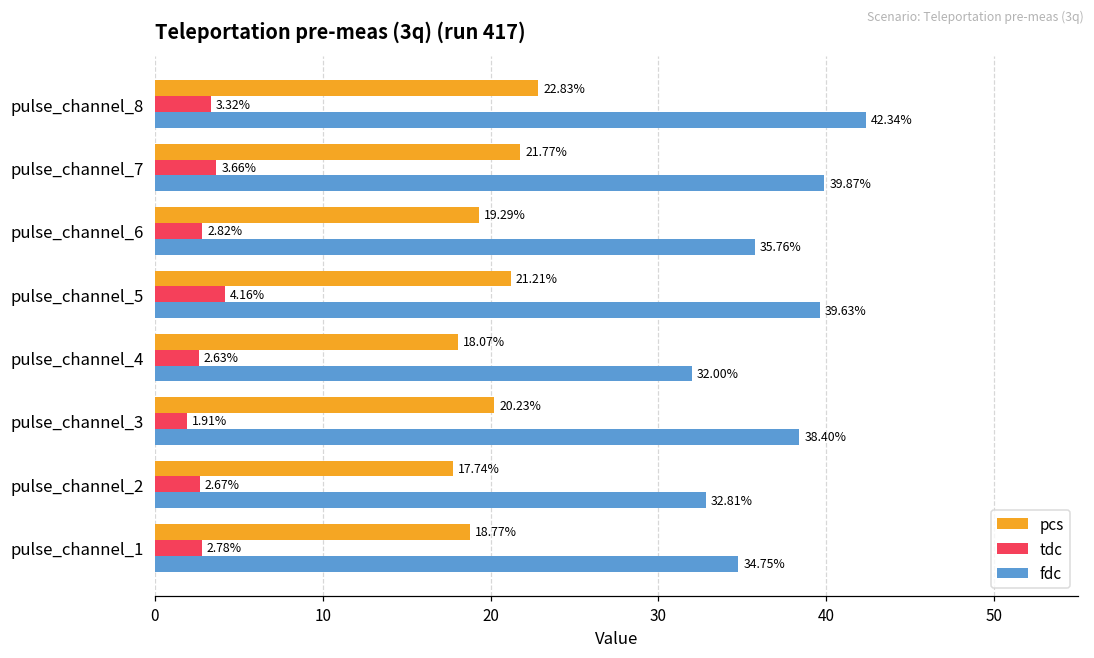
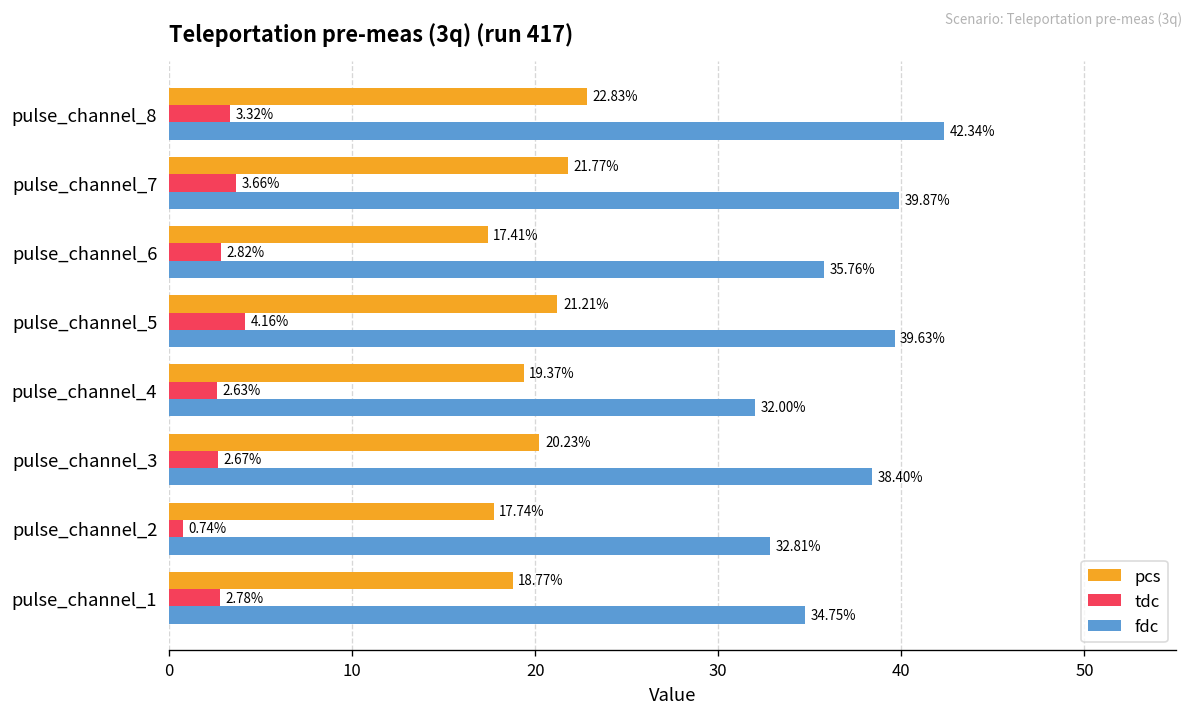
pcs, pulse_channel_6: 19.29% -> 17.41%
pcs, pulse_channel_4: 18.07% -> 19.37%
tdc, pulse_channel_3: 1.91% -> 2.67%
tdc, pulse_channel_2: 2.67% -> 0.74%
